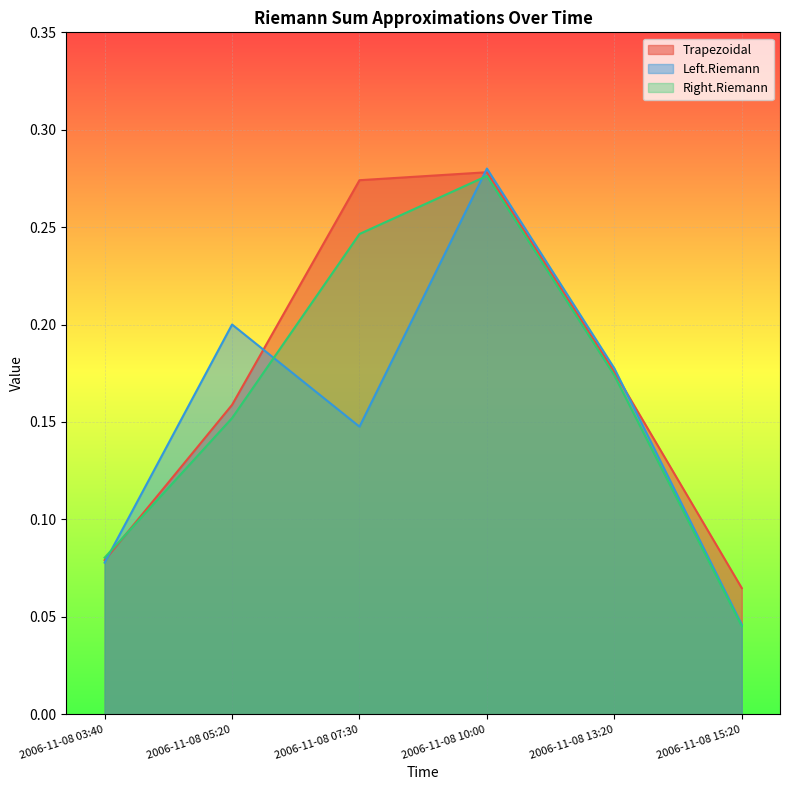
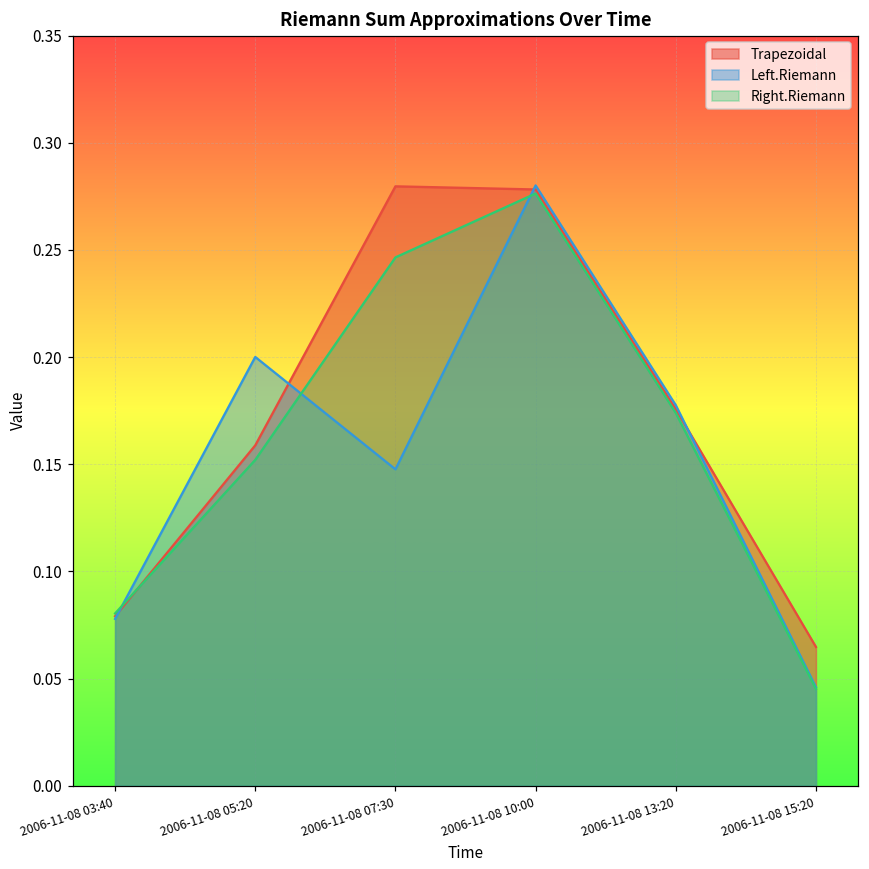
Trapezoidal, 2006-11-08 07:30: 0.274 -> 0.280
